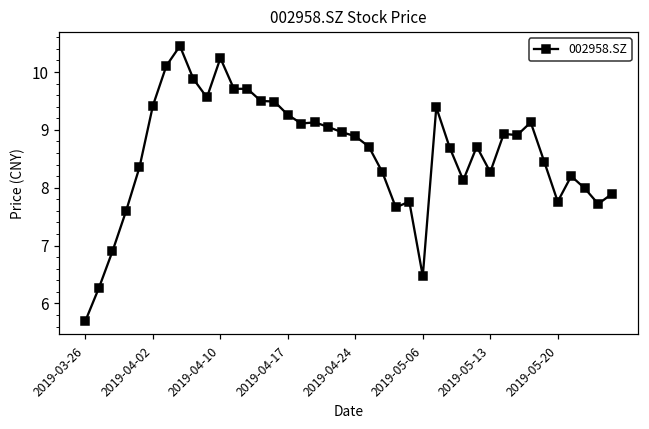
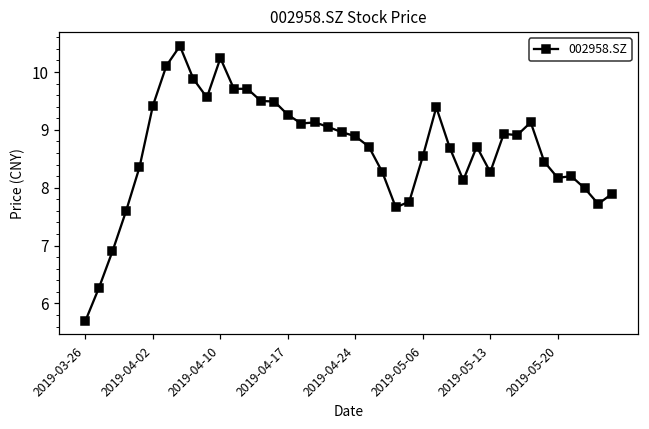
2019-05-06: 6.5 -> 8.5
2019-05-20: 7.8 -> 8.2
